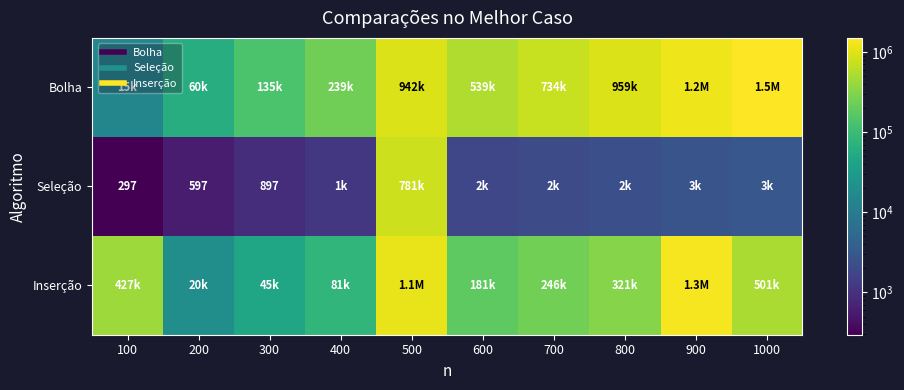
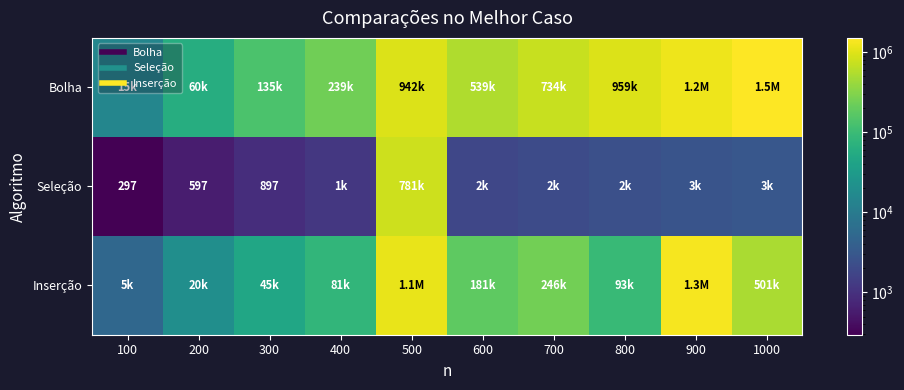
Inserção, 100: 427k -> 5k
Inserção, 800: 321k -> 93k
